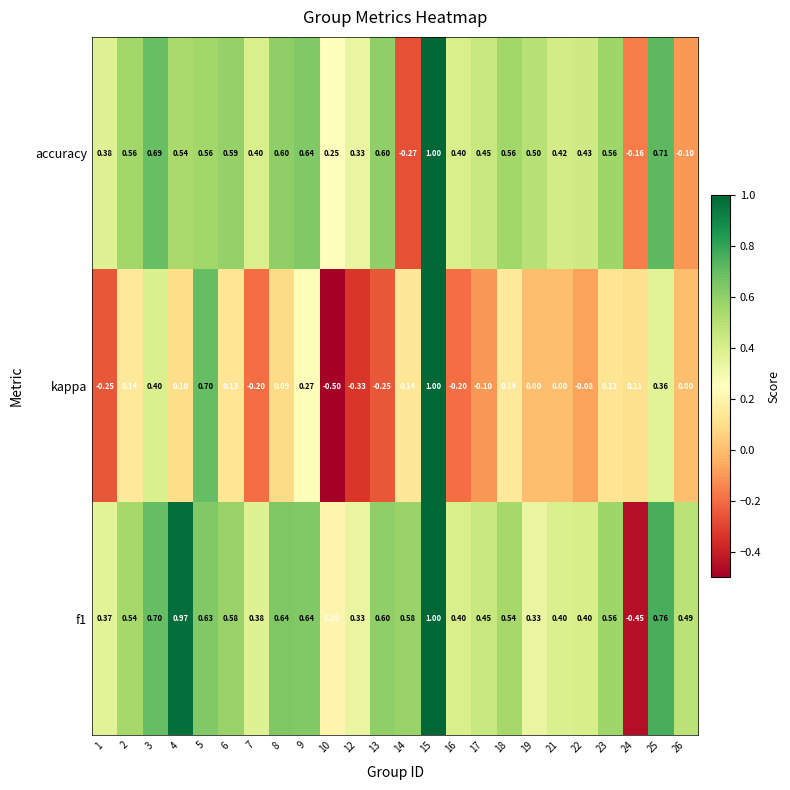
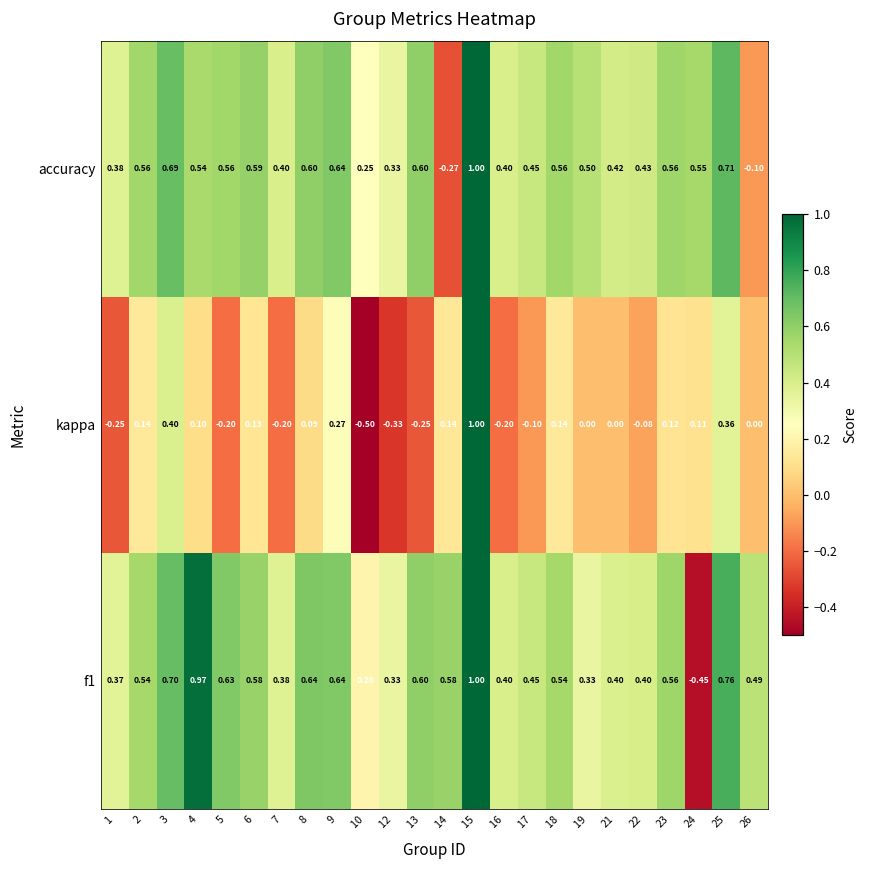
accuracy, 24: -0.16 -> 0.55
kappa, 5: 0.70 -> -0.20
